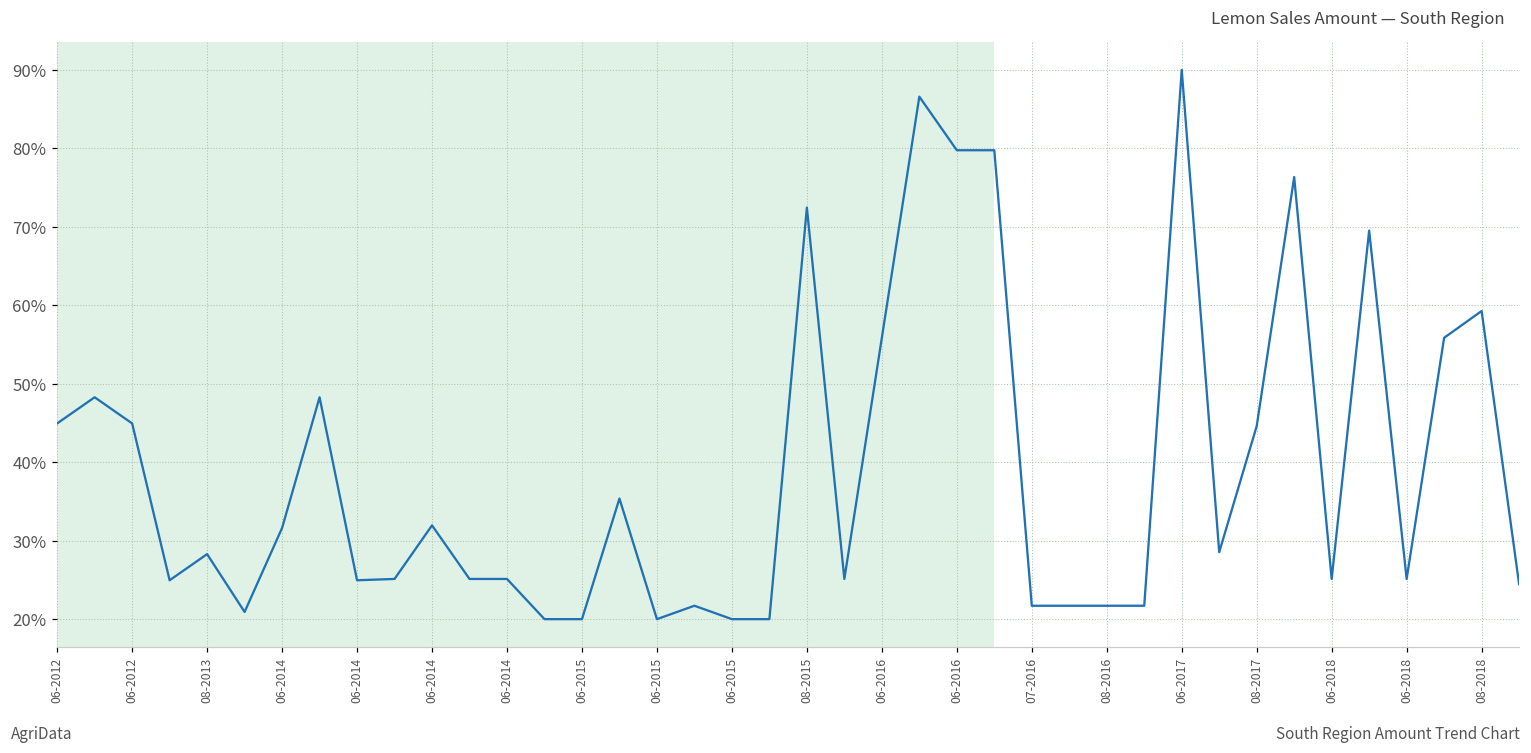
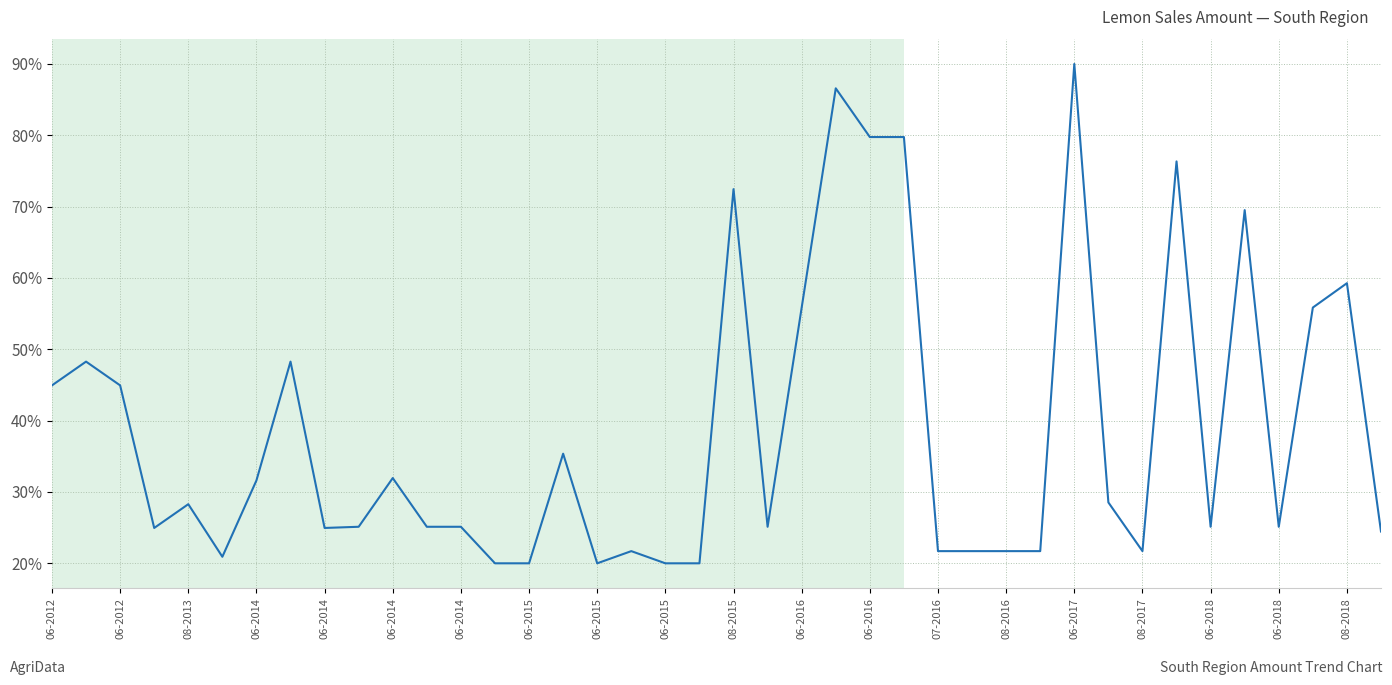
08-2017: 45% -> 22%
